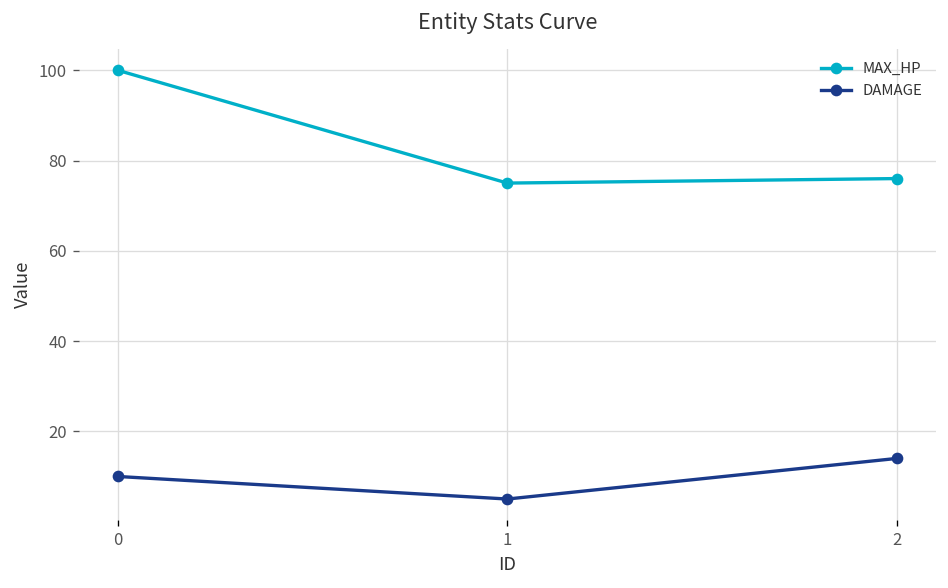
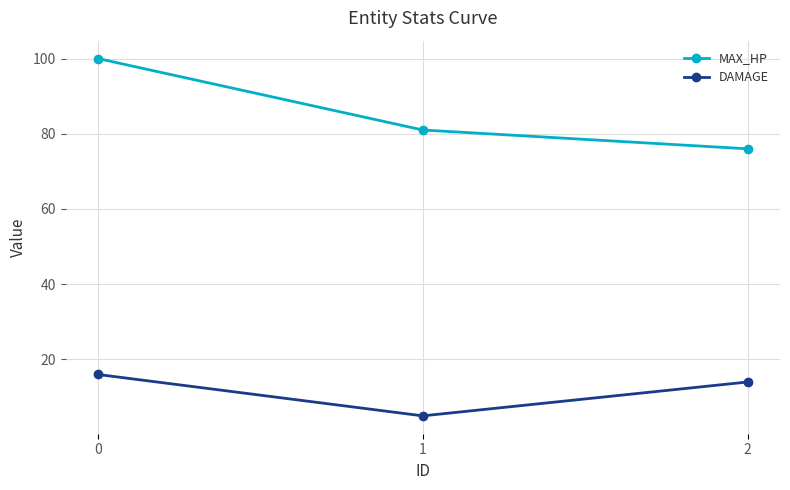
DAMAGE, 0: 10 -> 16
MAX_HP, 1: 75 -> 81
